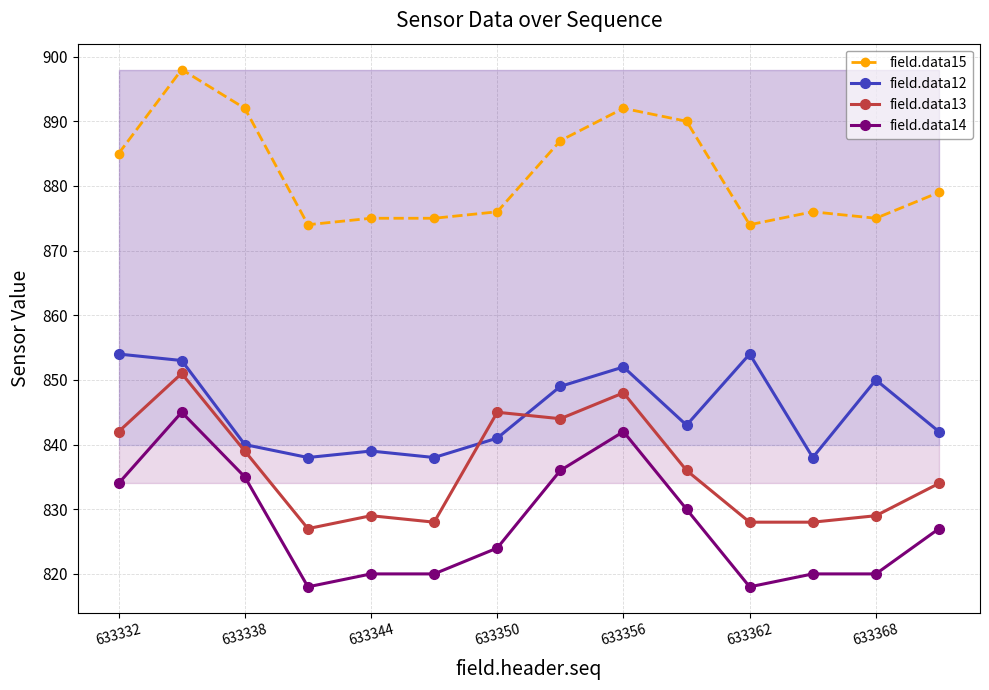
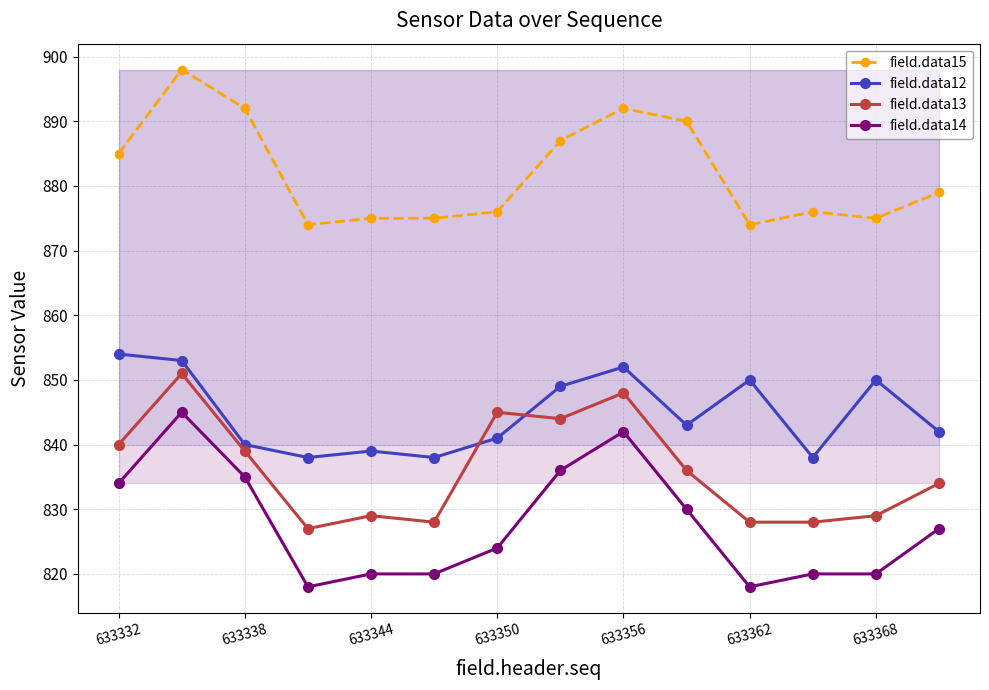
field.data13, 633332: 842 -> 840
field.data12, 633362: 854 -> 850
